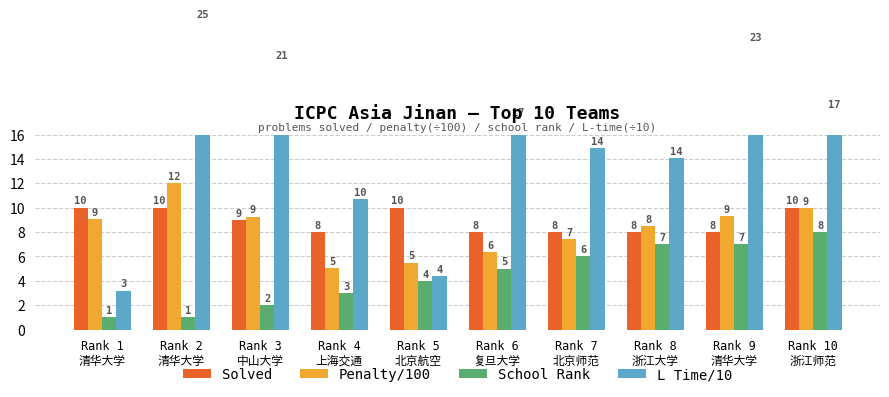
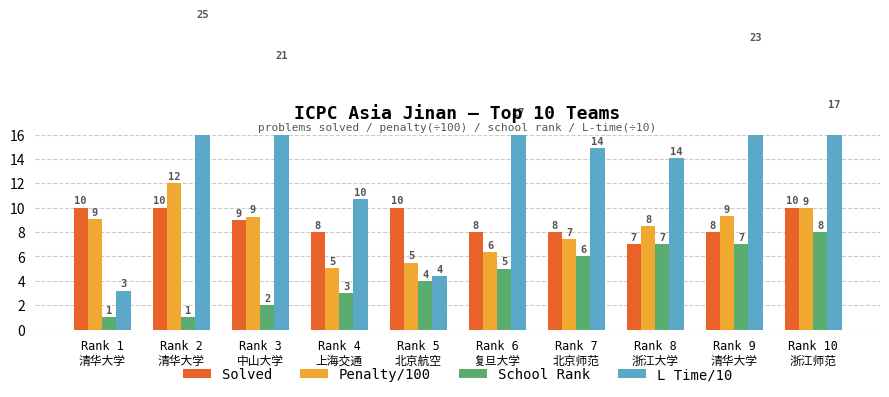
Solved, Rank 8 浙江大学: 8 -> 7
